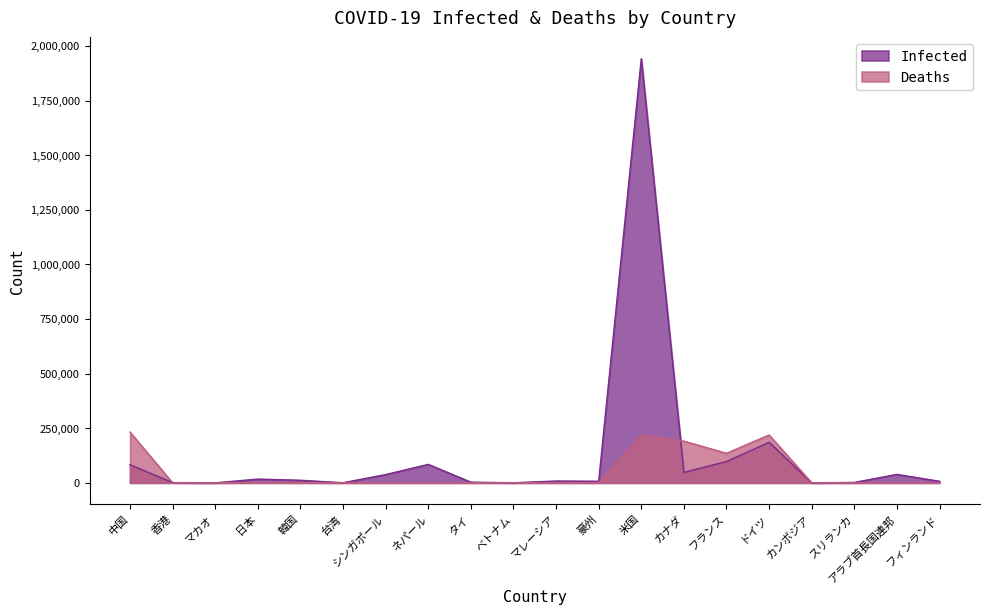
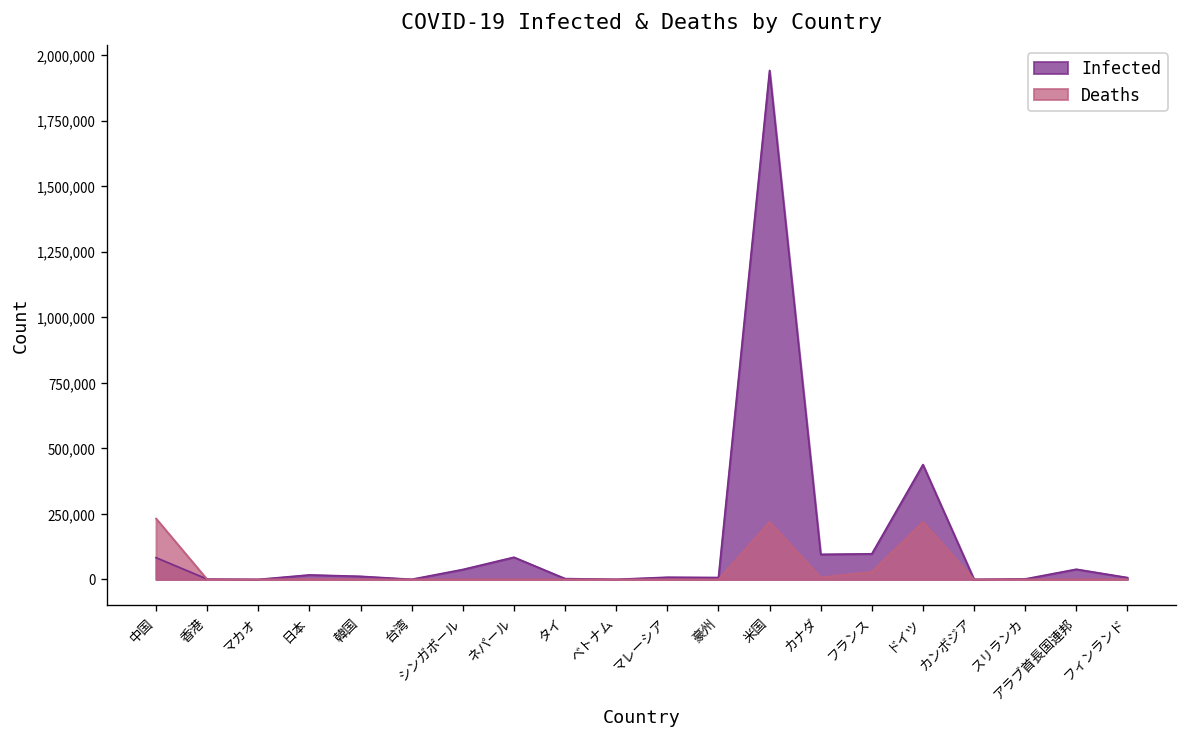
Infected, カナダ: 50,000 -> 100,000
Deaths, カナダ: 190,000 -> 10,000
Deaths, フランス: 140,000 -> 30,000
Infected, ドイツ: 190,000 -> 440,000
